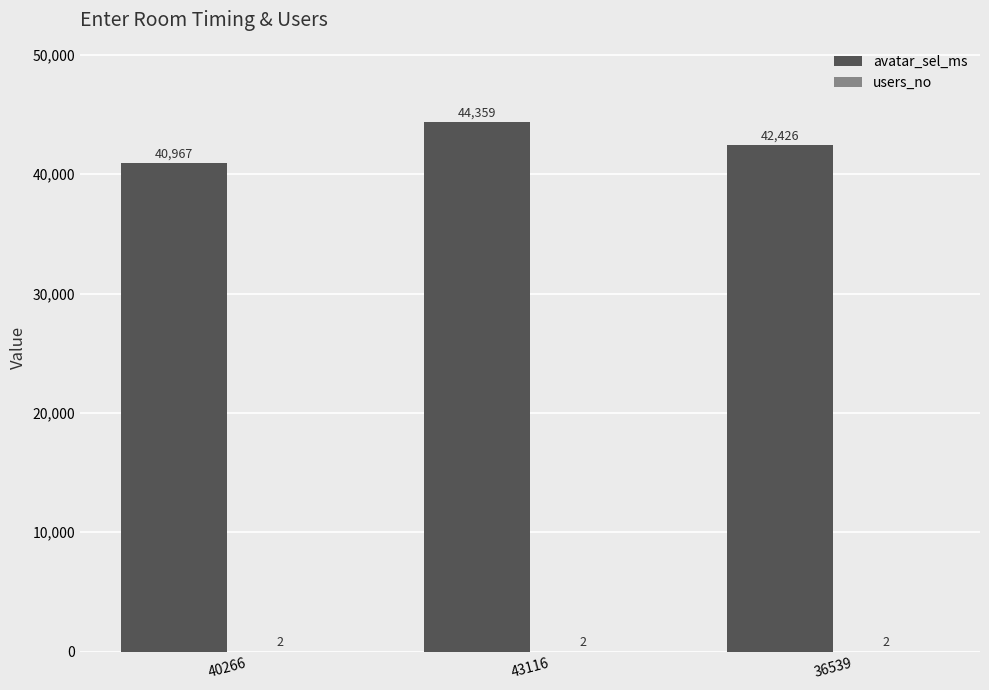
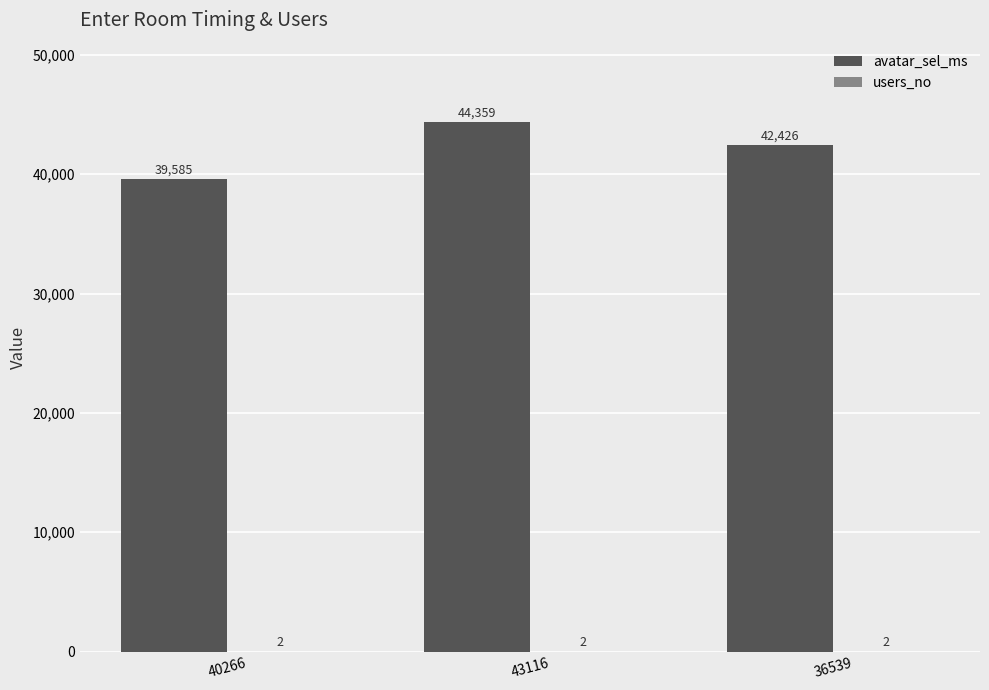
avatar_sel_ms, 40266: 40,967 -> 39,585
